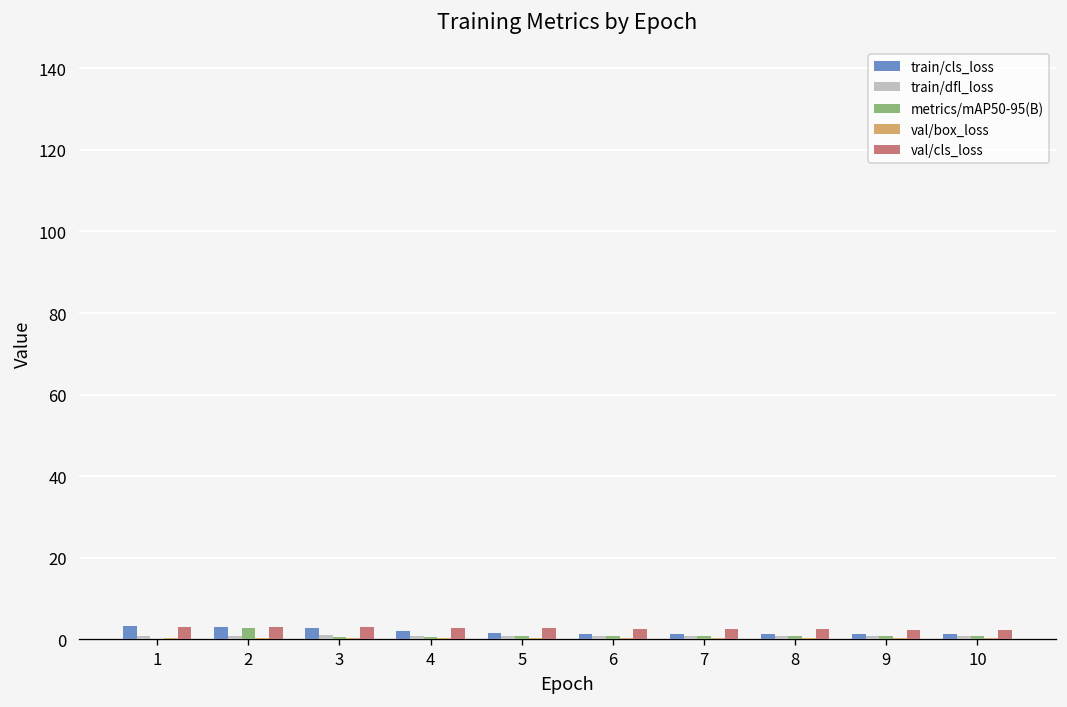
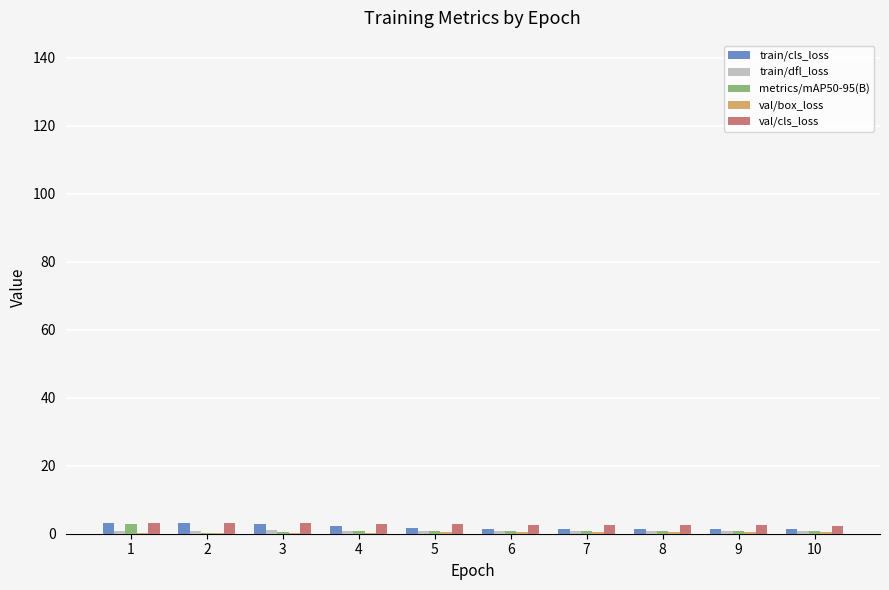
metrics/mAP50-95(B), 1: 0 -> 3
metrics/mAP50-95(B), 2: 3 -> 0
